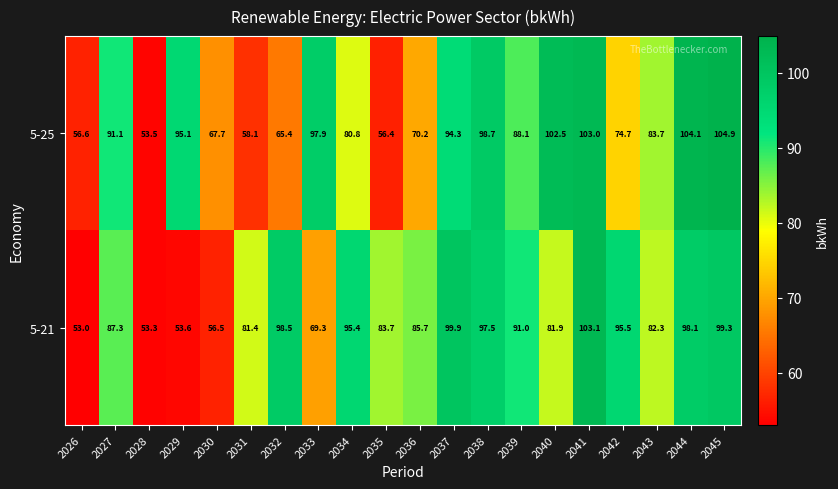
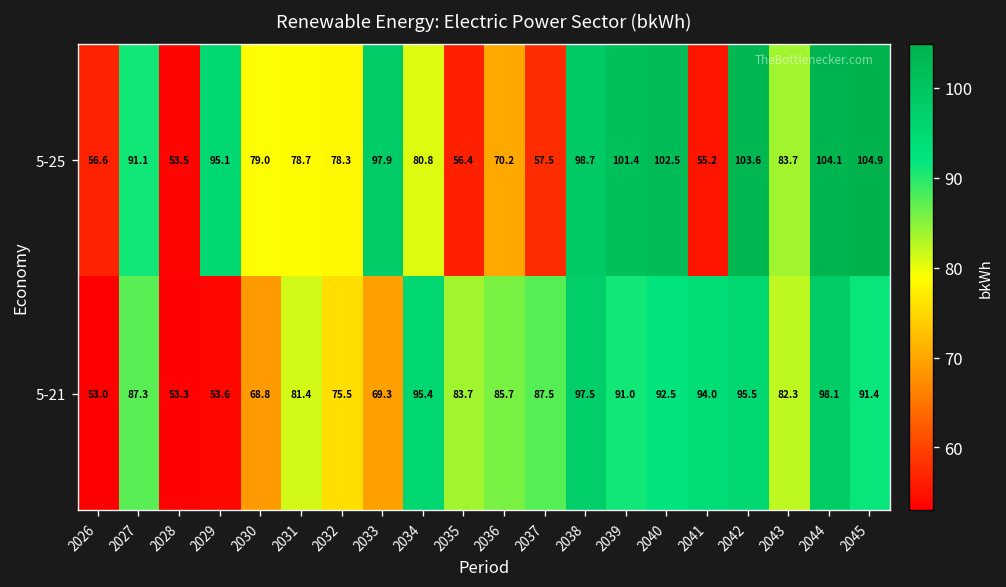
5-25, 2030: 67.7 -> 79.0
5-25, 2031: 58.1 -> 78.7
5-25, 2032: 65.4 -> 78.3
5-25, 2037: 94.3 -> 57.5
5-25, 2039: 88.1 -> 101.4
5-25, 2041: 103.0 -> 55.2
5-25, 2042: 74.7 -> 103.6
5-21, 2030: 56.5 -> 68.8
5-21, 2032: 98.5 -> 75.5
5-21, 2037: 99.9 -> 87.5
5-21, 2040: 81.9 -> 92.5
5-21, 2041: 103.1 -> 94.0
5-21, 2045: 99.3 -> 91.4
